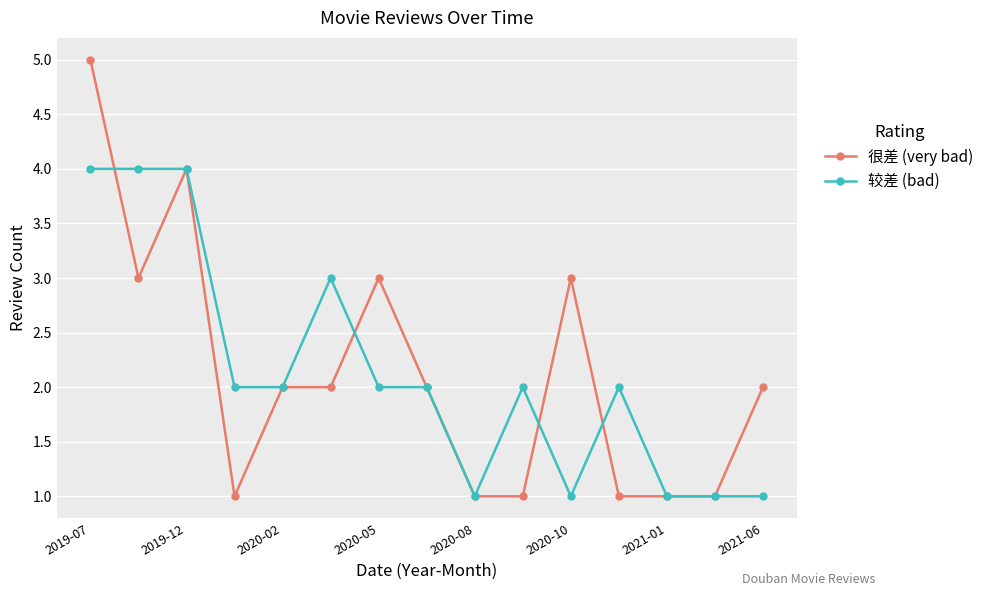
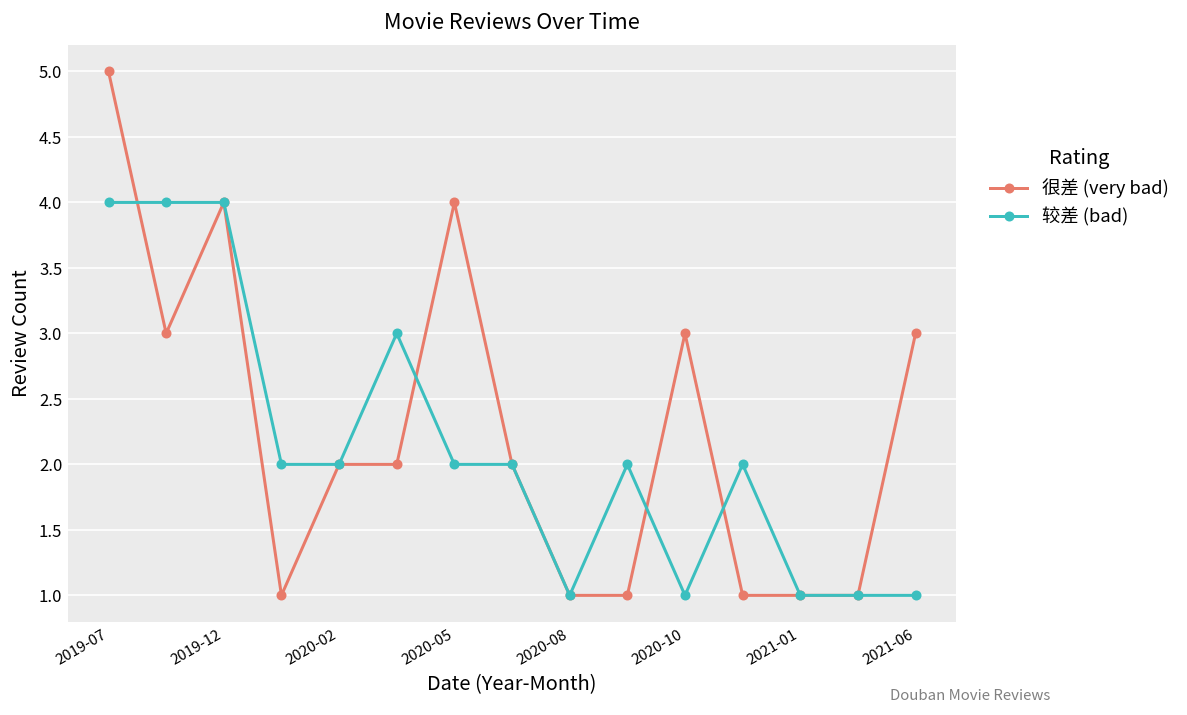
很差 (very bad), 2020-05: 3 -> 4
很差 (very bad), 2021-06: 2 -> 3
